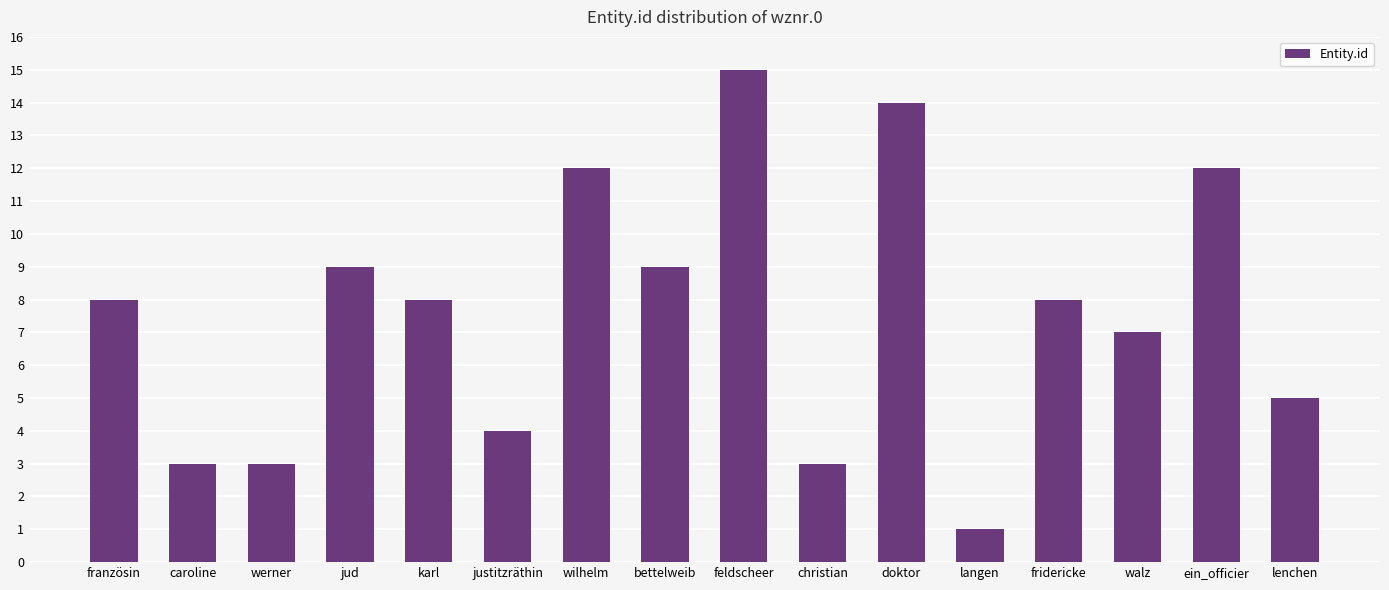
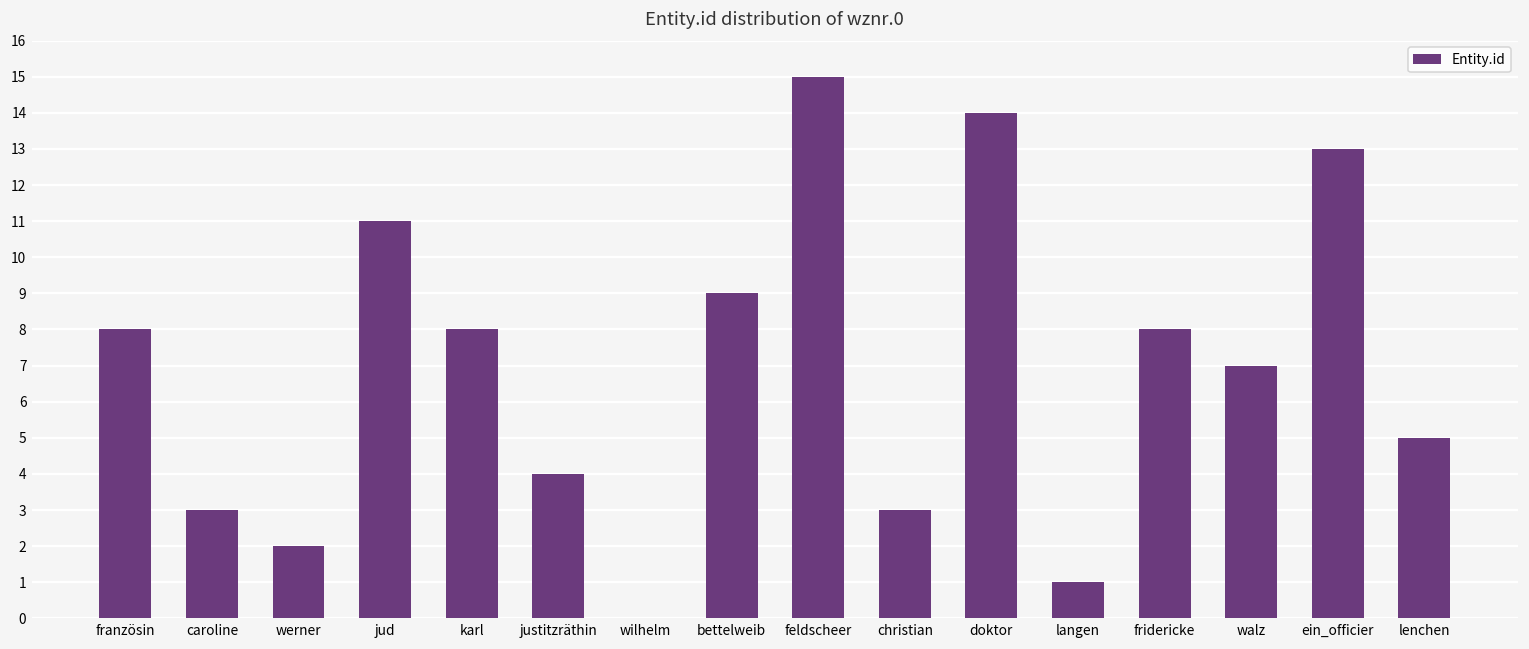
werner: 3 -> 2
jud: 9 -> 11
wilhelm: 12 -> 0
ein_officier: 12 -> 13
